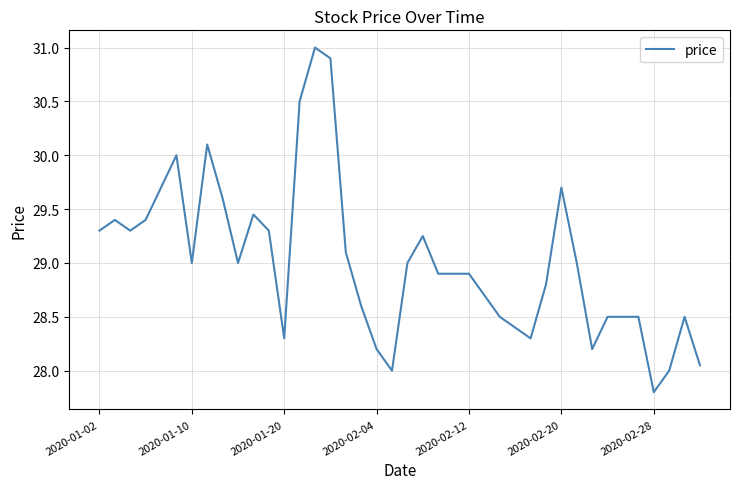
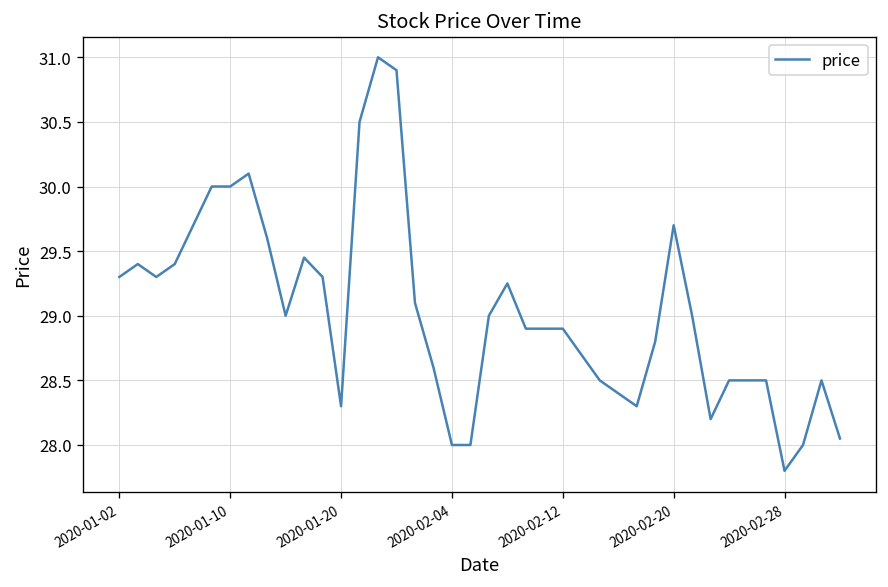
2020-01-10: 29 -> 30
2020-02-04: 28.2 -> 28.0
